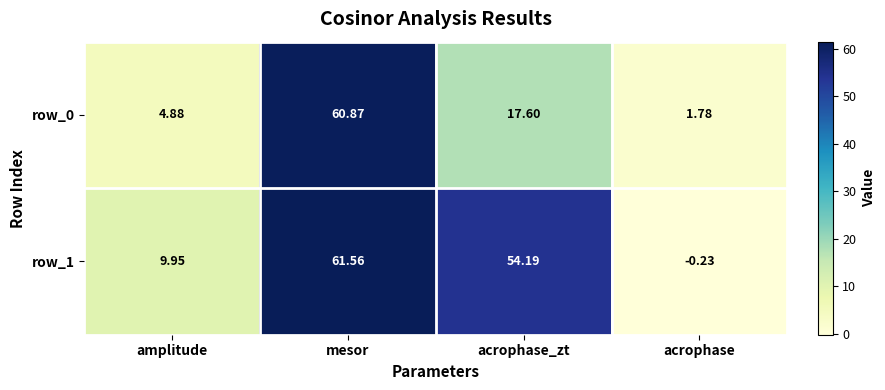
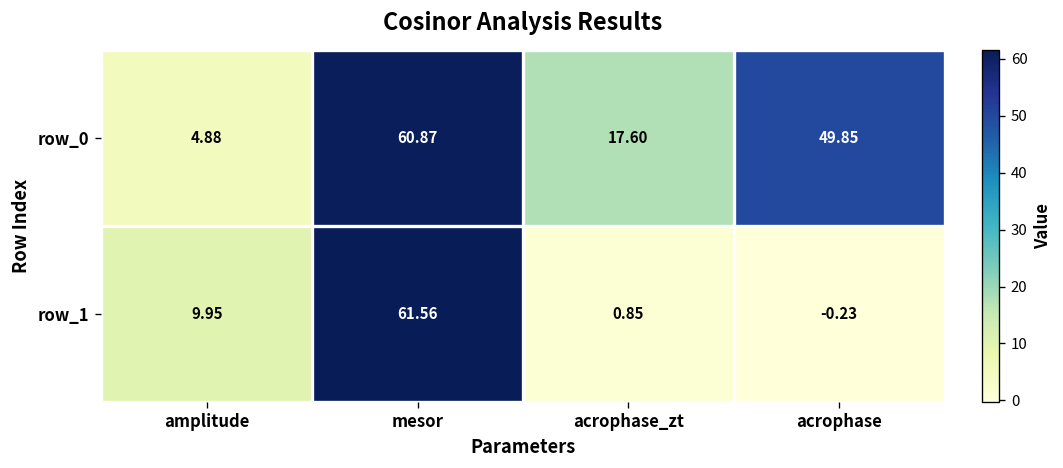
row_0, acrophase: 1.78 -> 49.85
row_1, acrophase_zt: 54.19 -> 0.85
